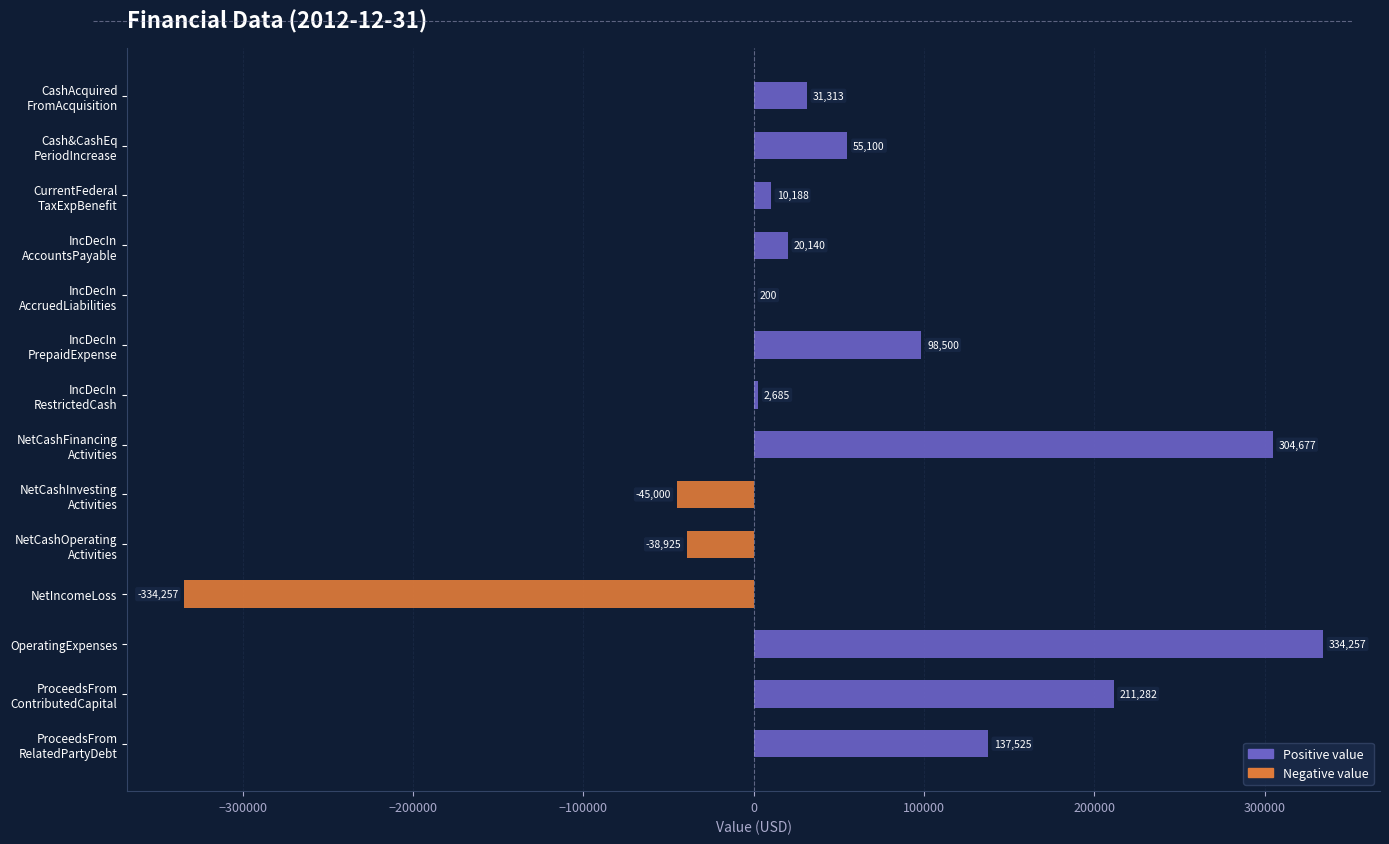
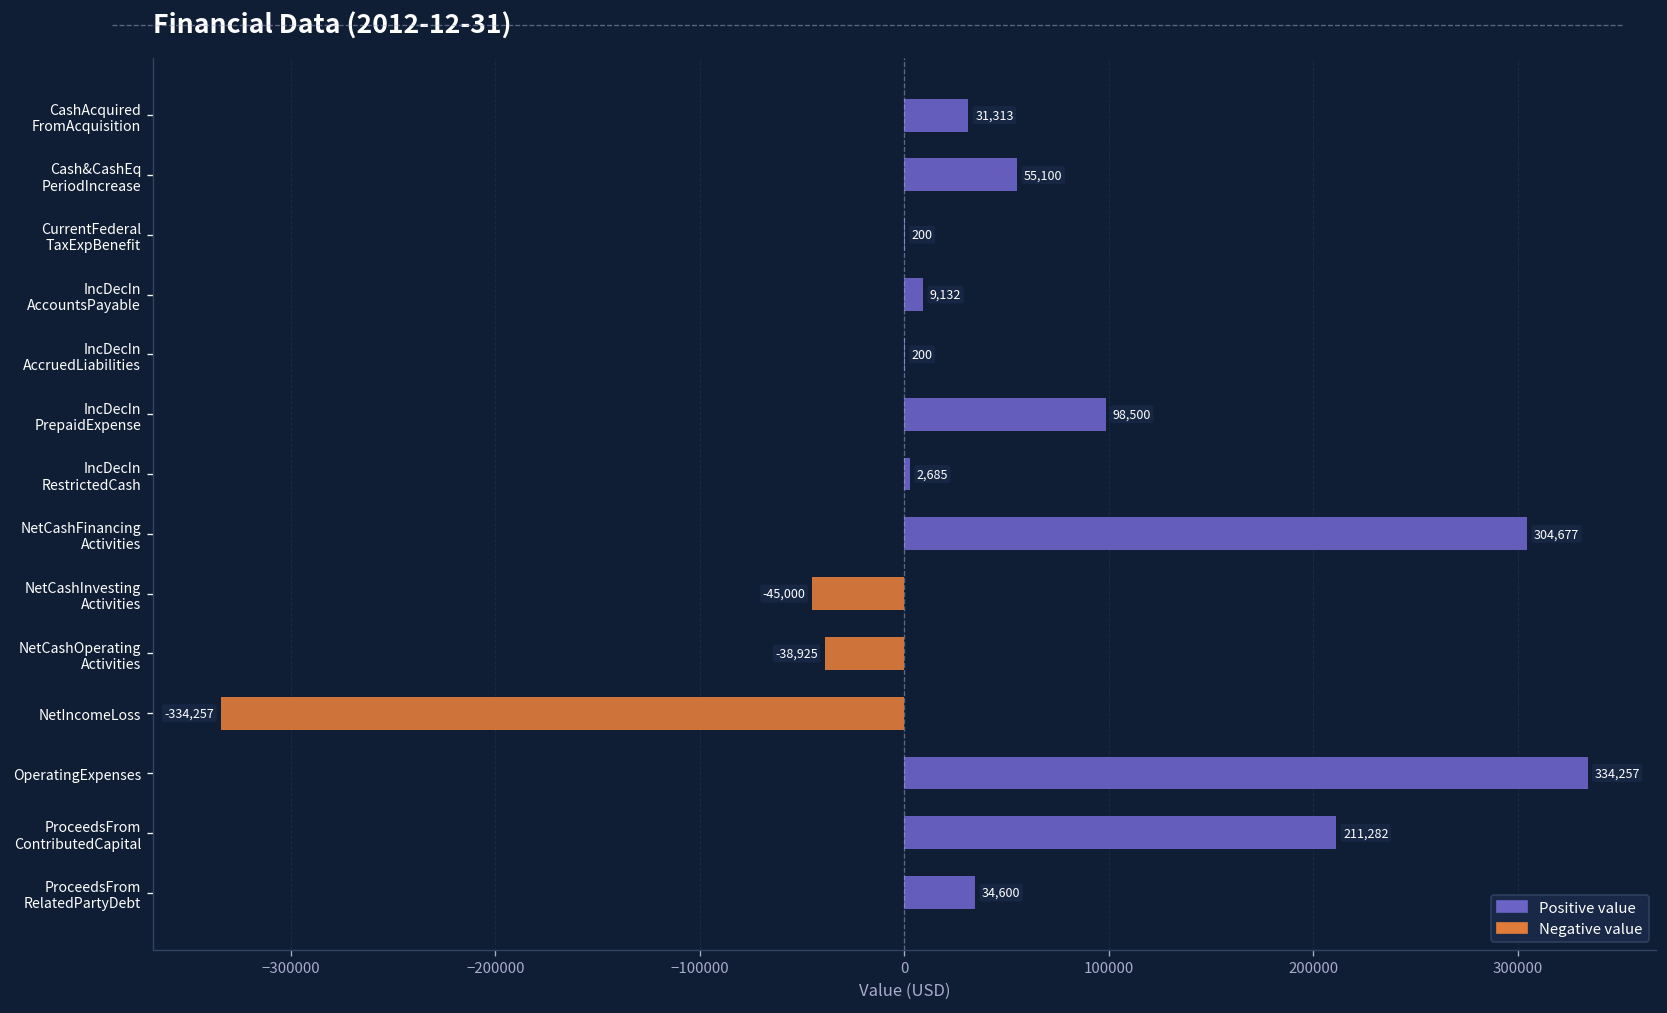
CurrentFederal TaxExpBenefit: 10,188 -> 200
IncDecIn AccountsPayable: 20,140 -> 9,132
ProceedsFrom RelatedPartyDebt: 137,525 -> 34,600
